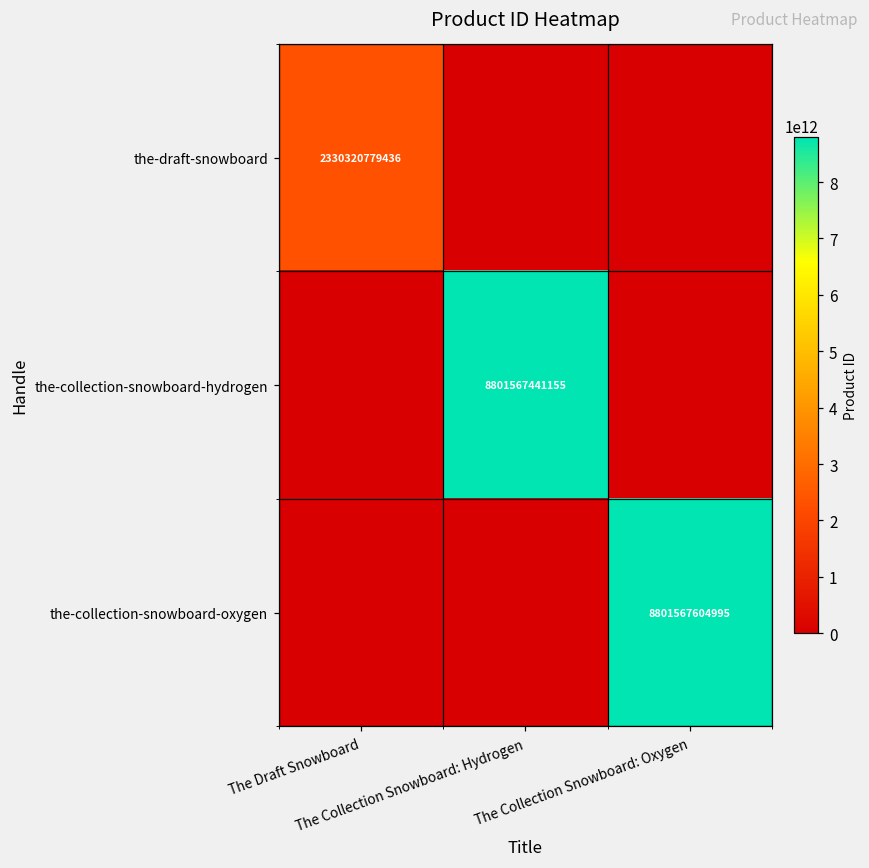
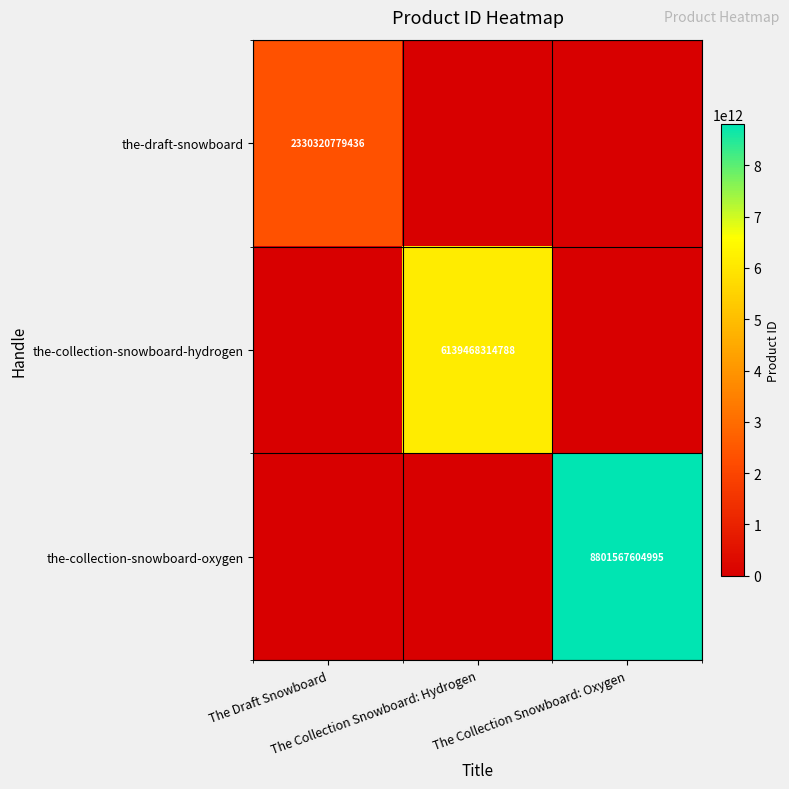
the-collection-snowboard-hydrogen, The Collection Snowboard: Hydrogen: 8801567441155 -> 6139468314788
